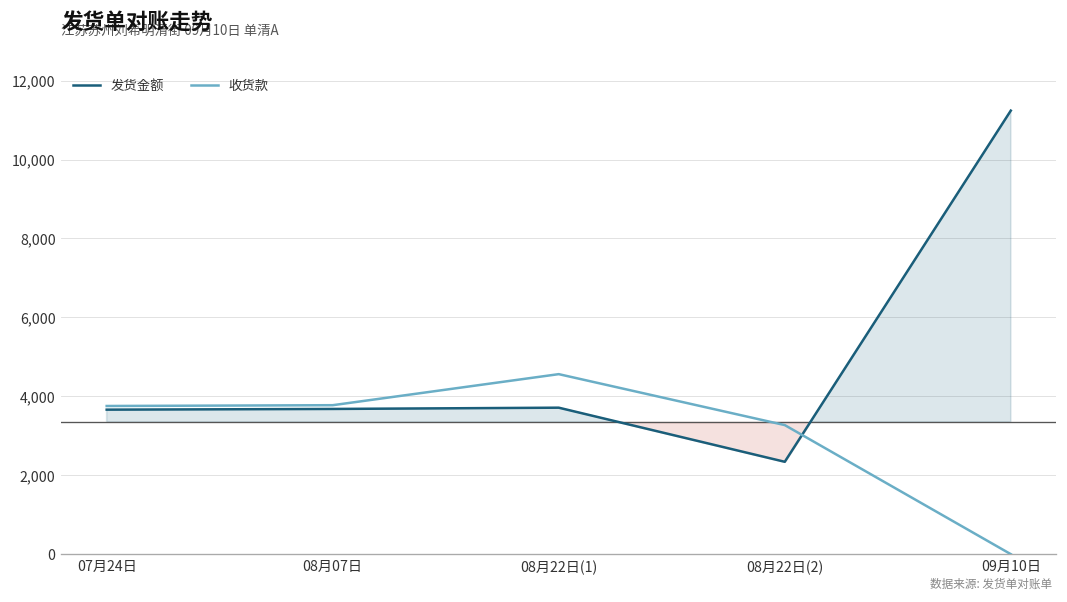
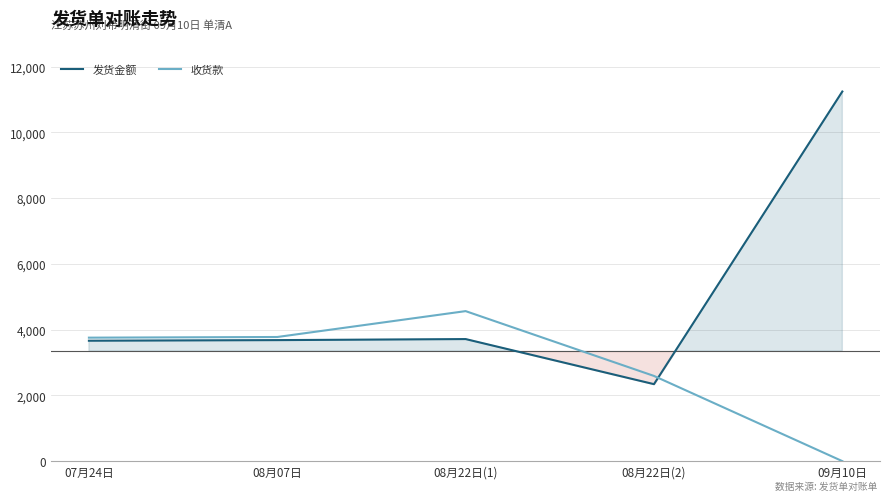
收货款, 08月22日(2): 3,300 -> 2,600
